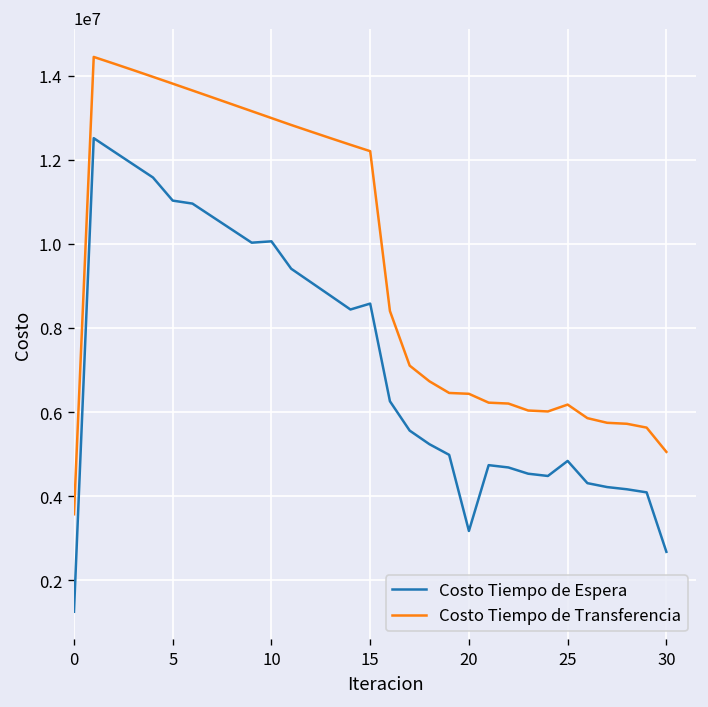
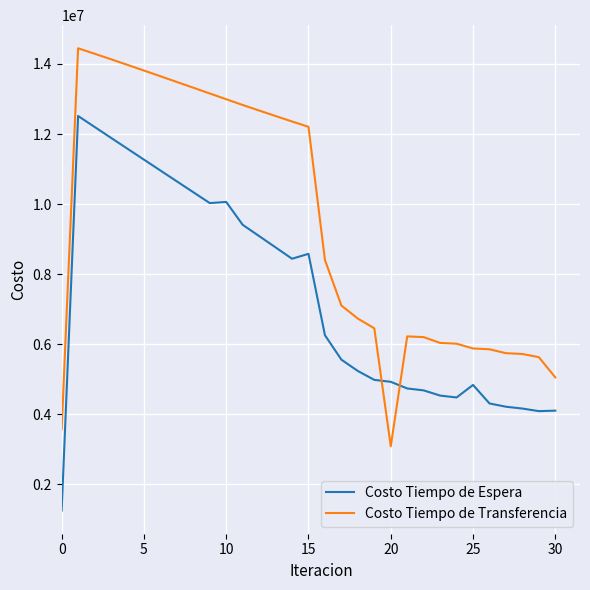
Costo Tiempo de Espera, 5: 11000000 -> 11300000
Costo Tiempo de Espera, 20: 3200000 -> 4900000
Costo Tiempo de Transferencia, 20: 6400000 -> 3100000
Costo Tiempo de Transferencia, 25: 6200000 -> 5900000
Costo Tiempo de Espera, 30: 2700000 -> 4100000
